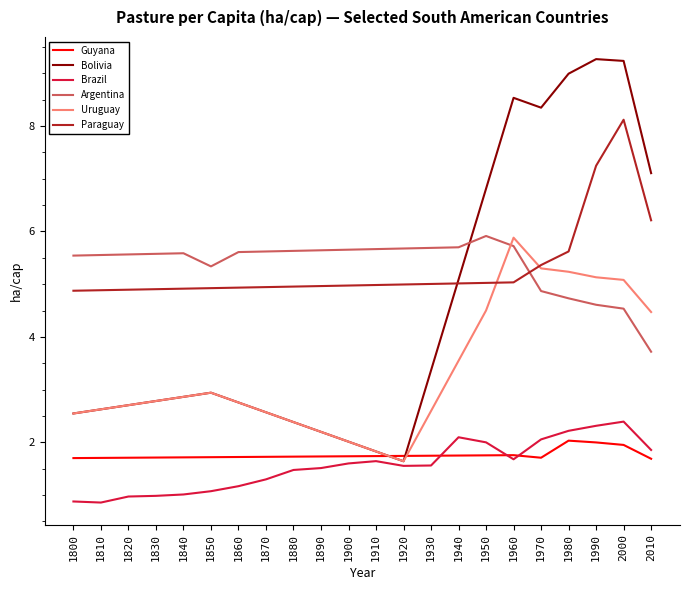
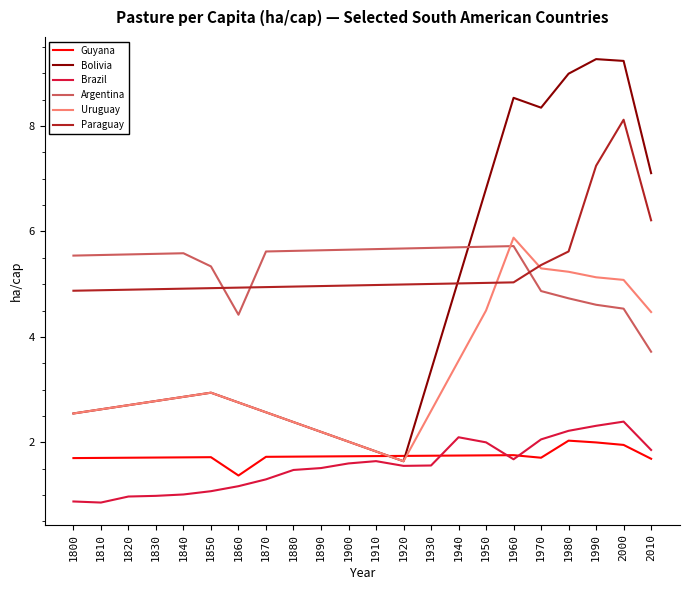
Guyana, 1860: 1.7 -> 1.4
Argentina, 1860: 5.6 -> 4.4
Argentina, 1950: 5.9 -> 5.7
